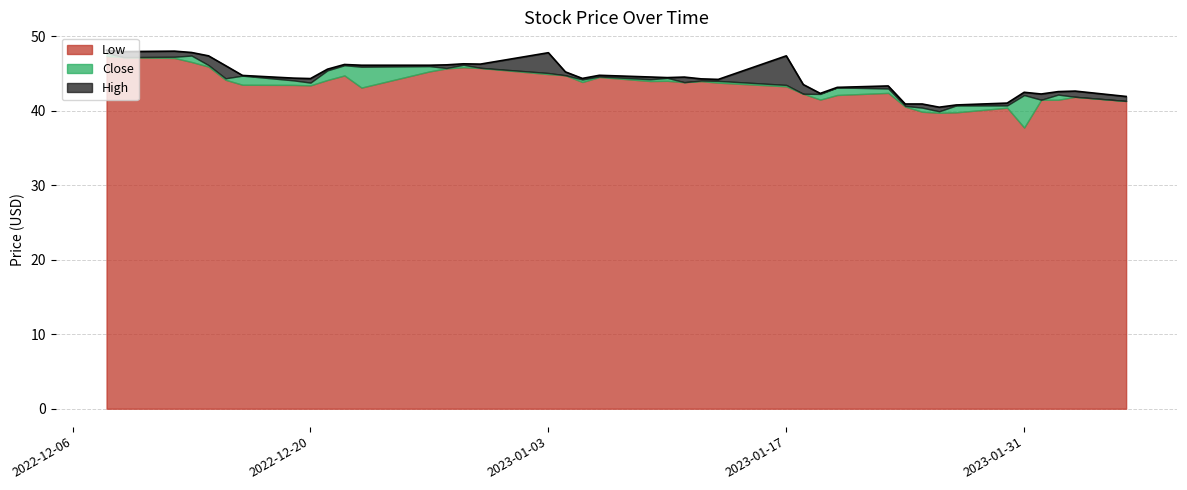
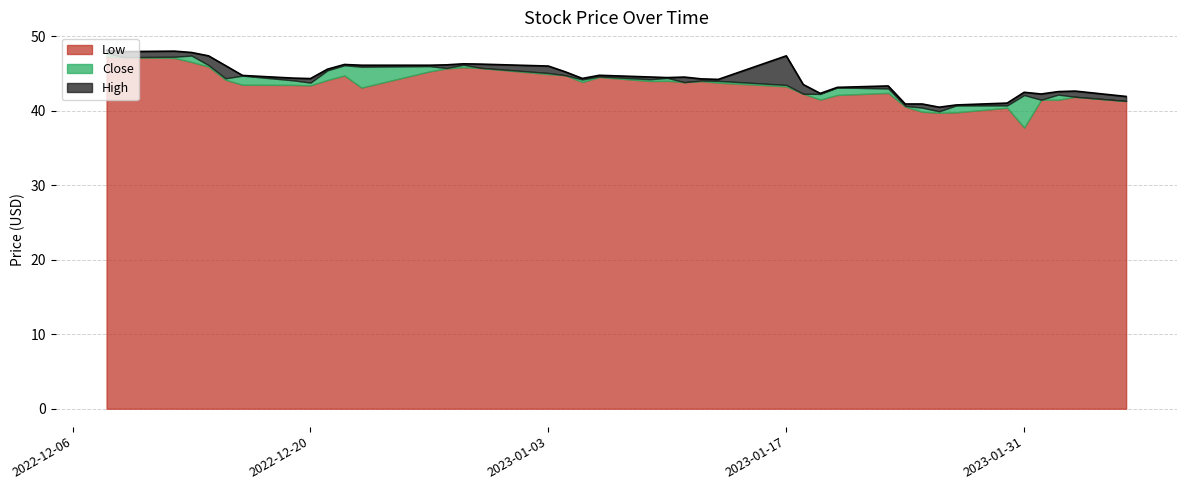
High, 2023-01-03: 48 -> 46
